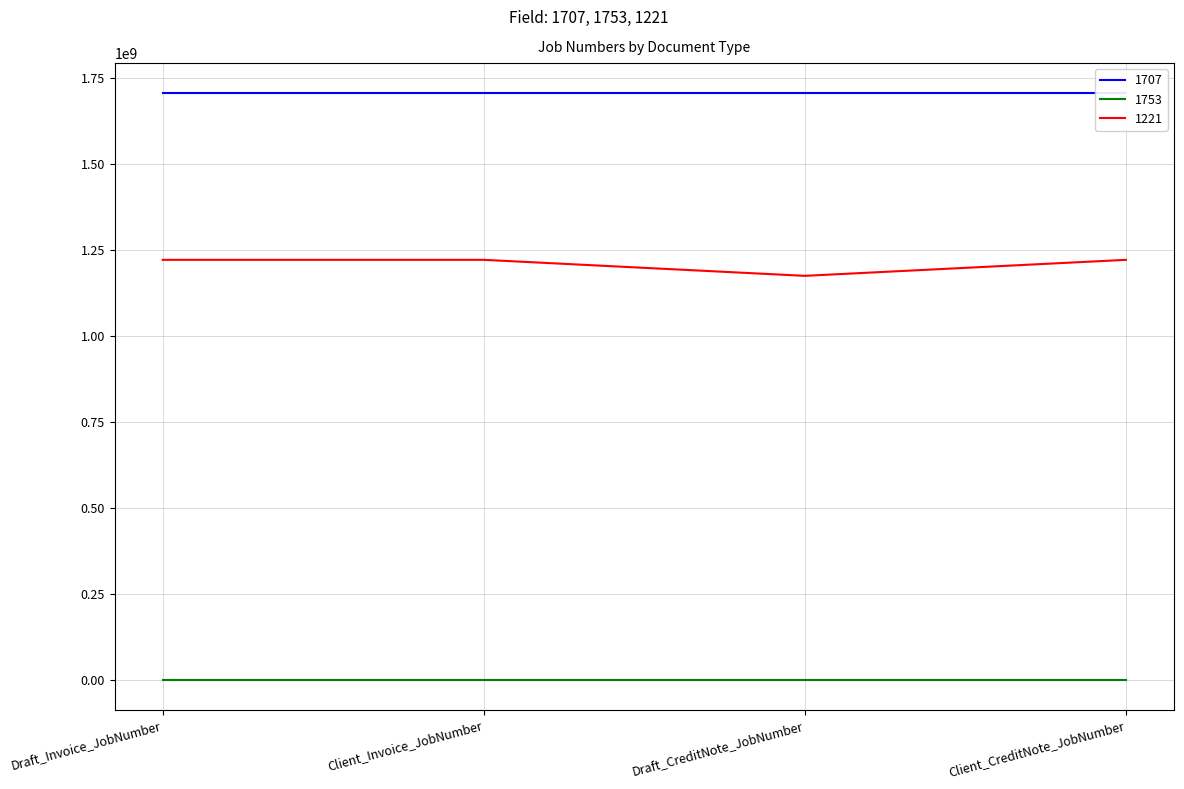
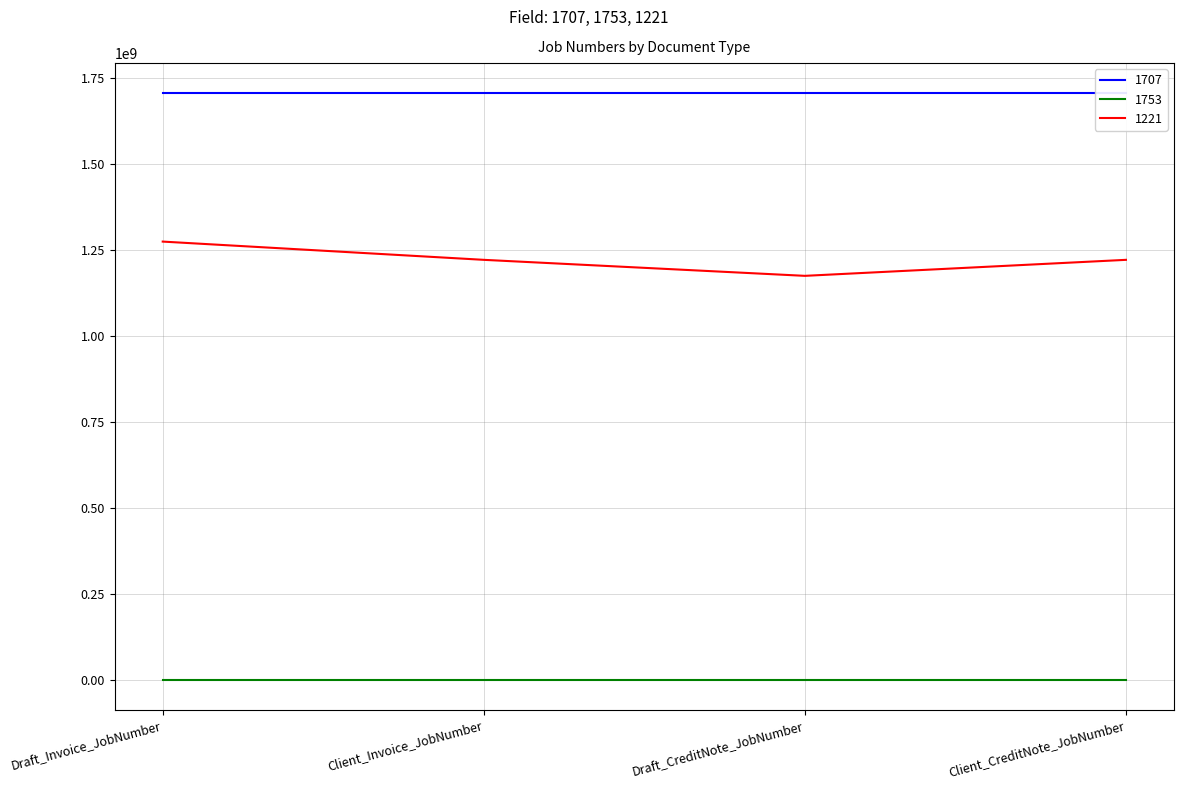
1221, Draft_Invoice_JobNumber: 1220000000 -> 1270000000
